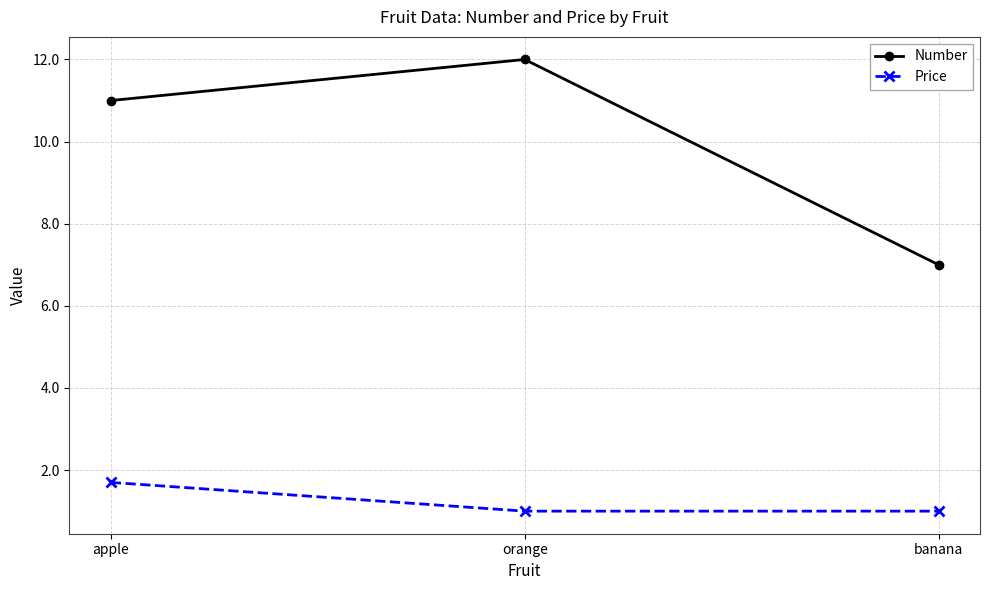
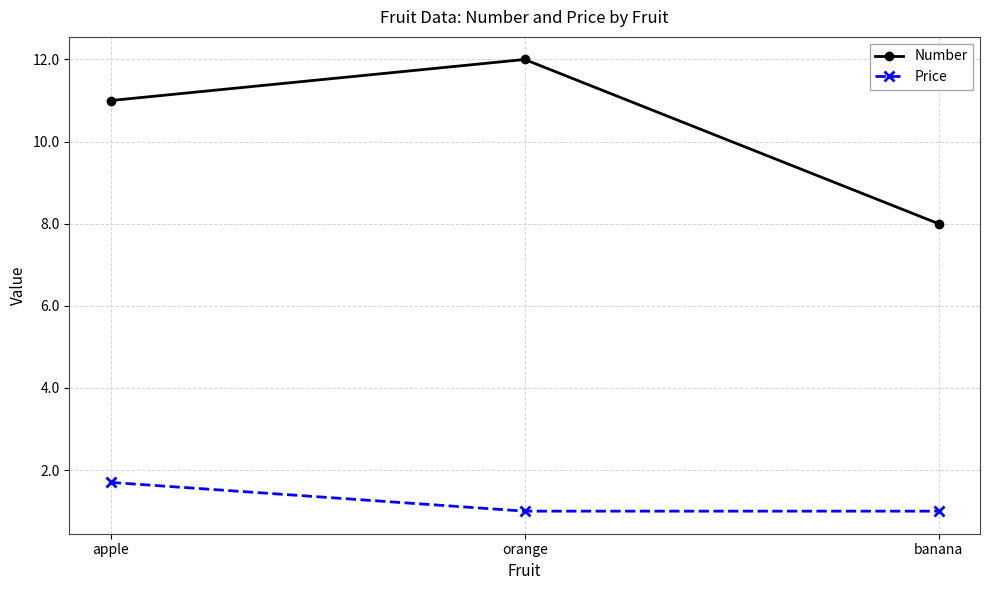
Number, banana: 7 -> 8
